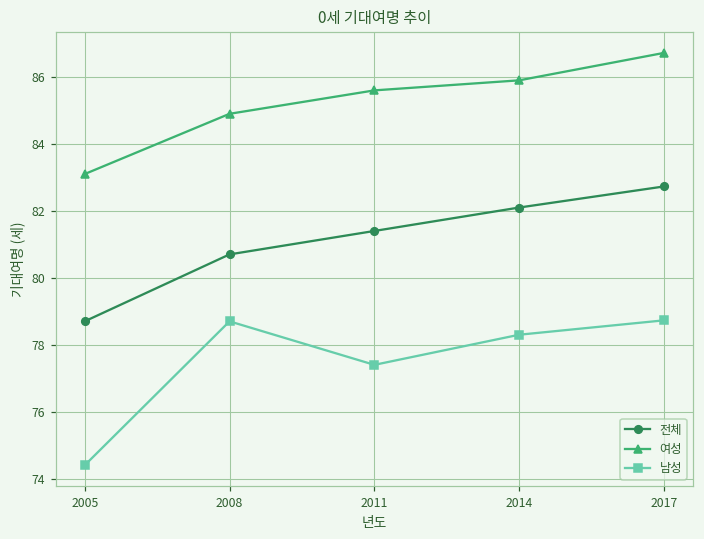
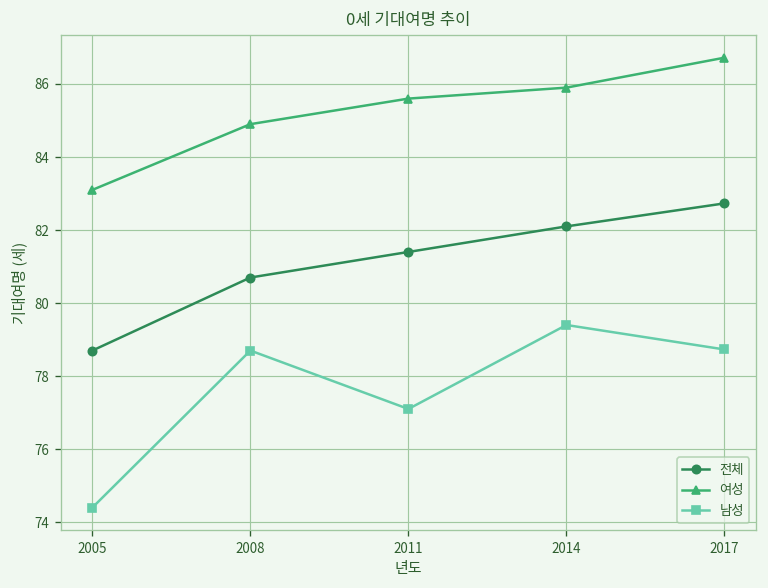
남성, 2011: 77.4 -> 77.1
남성, 2014: 78.3 -> 79.4
